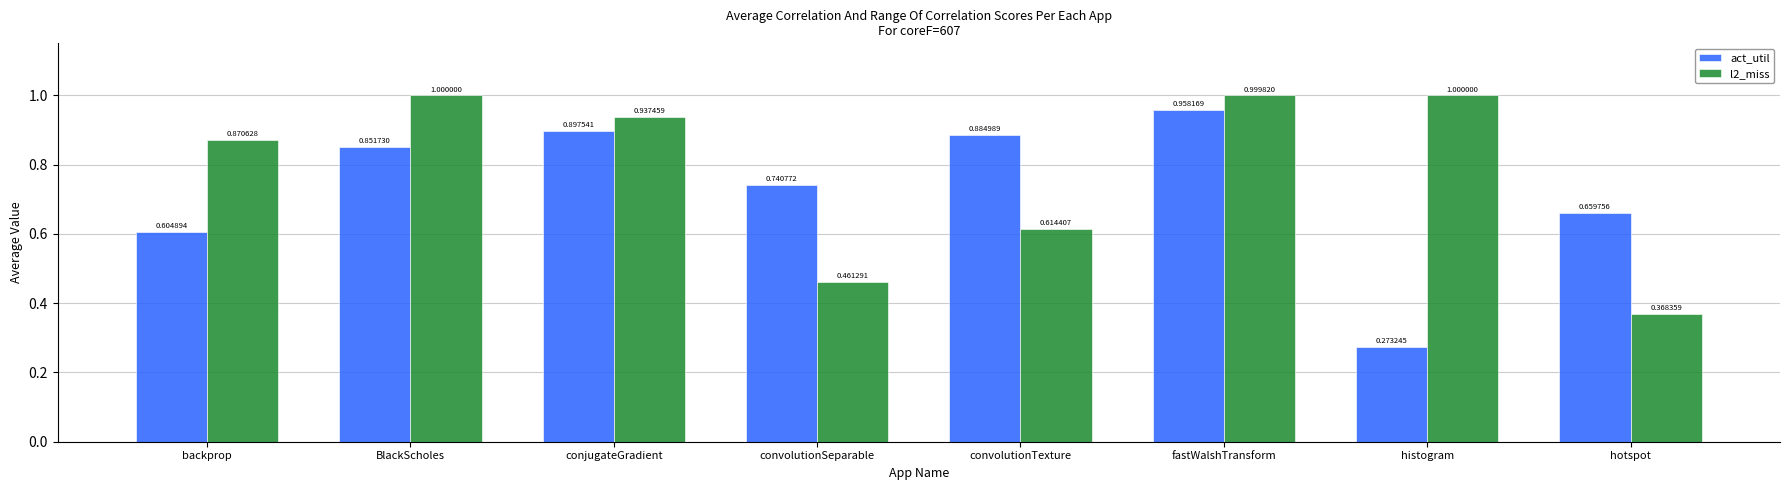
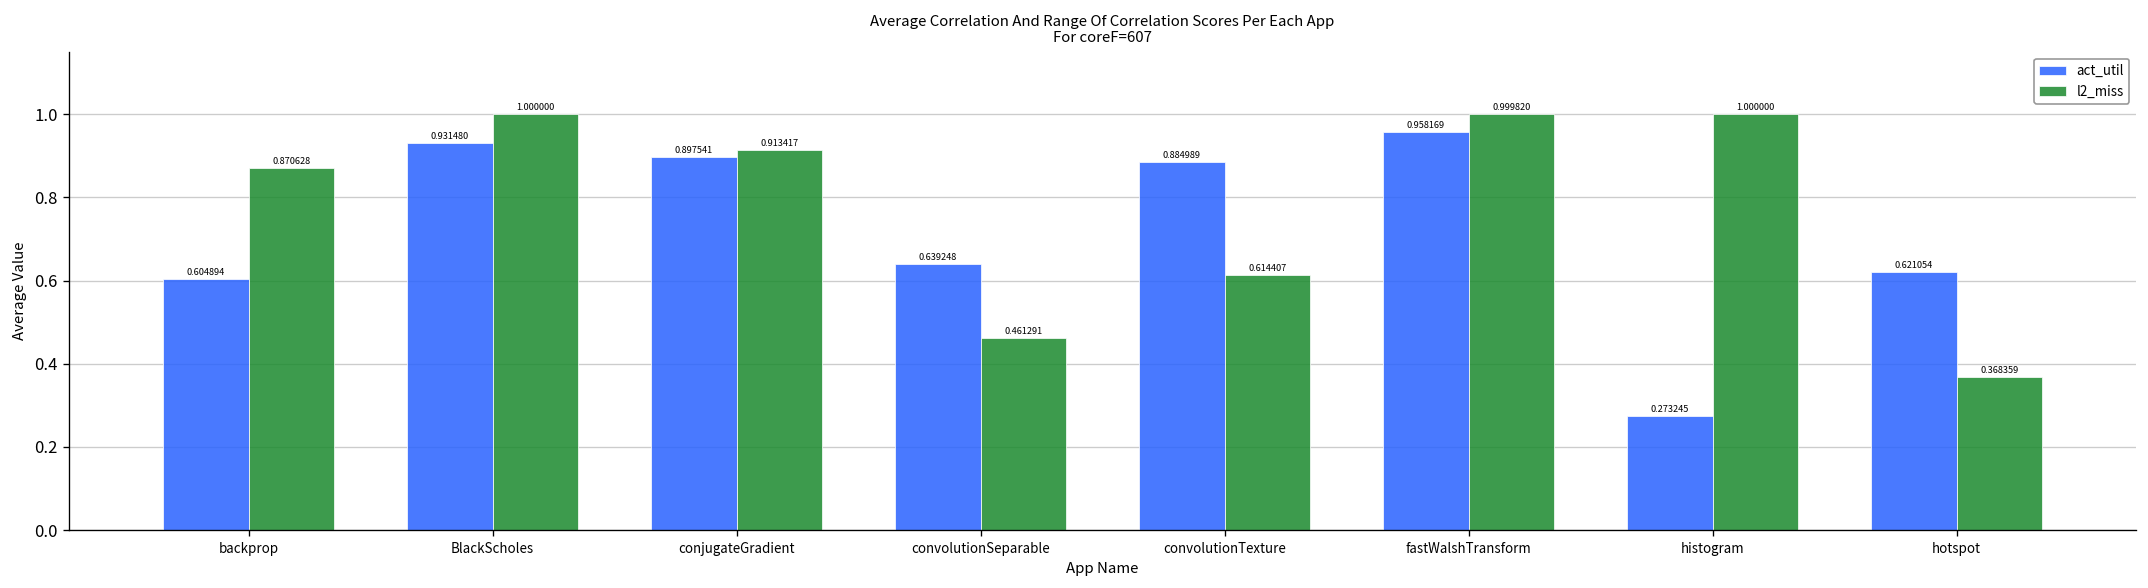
act_util, BlackScholes: 0.851730 -> 0.931480
l2_miss, conjugateGradient: 0.937459 -> 0.913417
act_util, convolutionSeparable: 0.740772 -> 0.639248
act_util, hotspot: 0.659756 -> 0.621054
